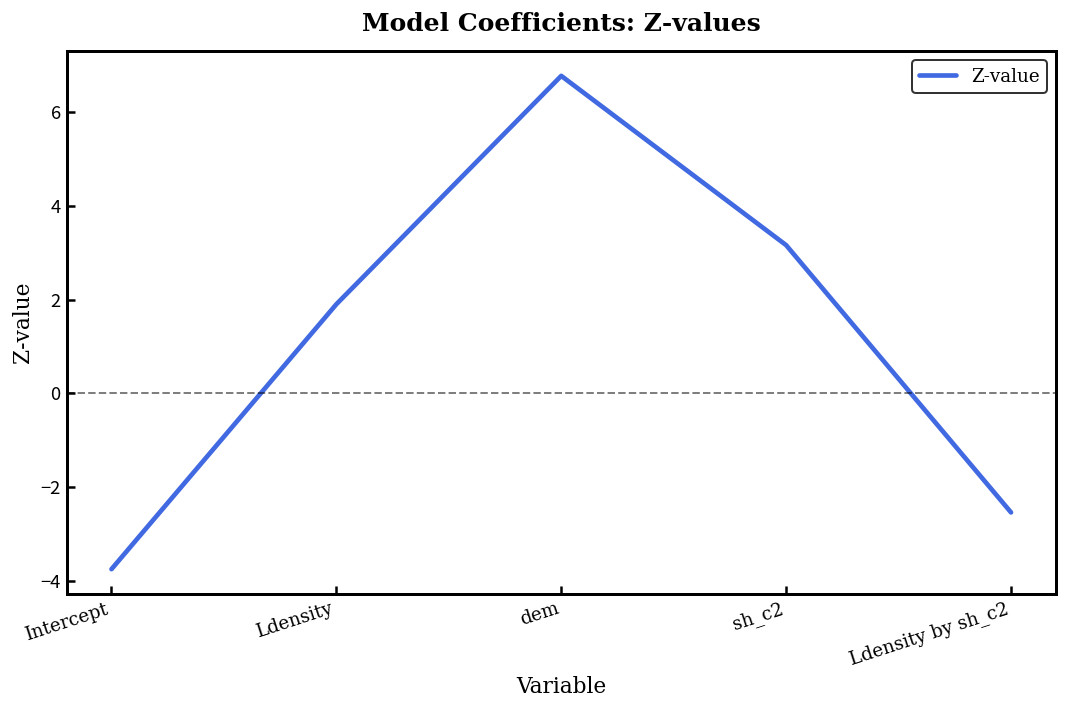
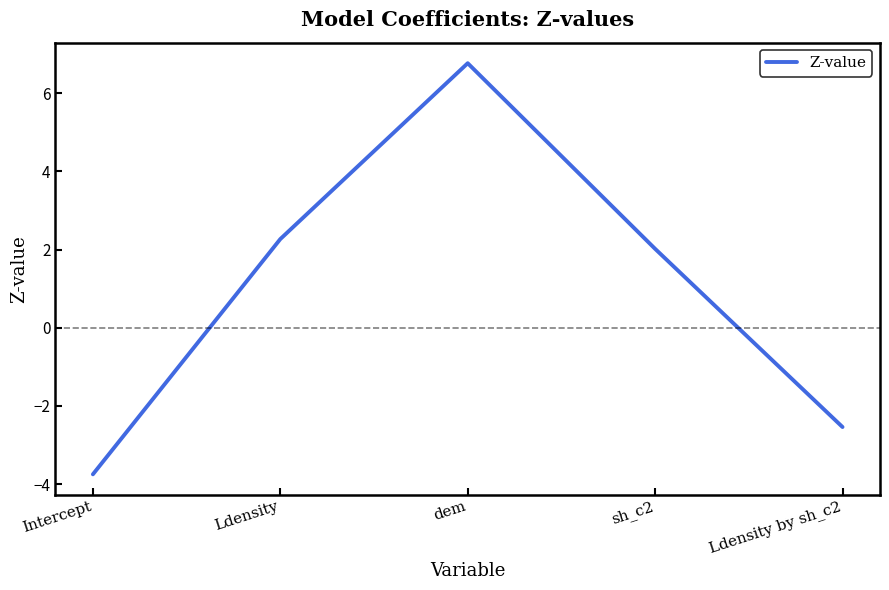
Ldensity: 1.9 -> 2.3
sh_c2: 3.2 -> 2.0
